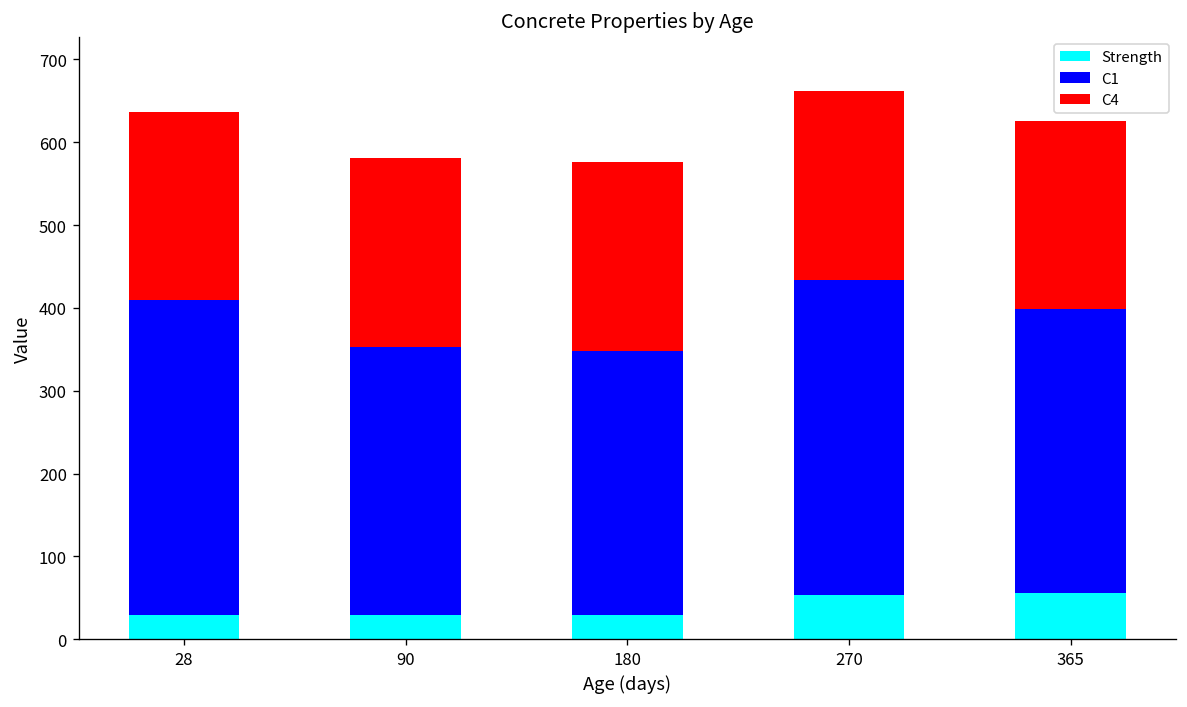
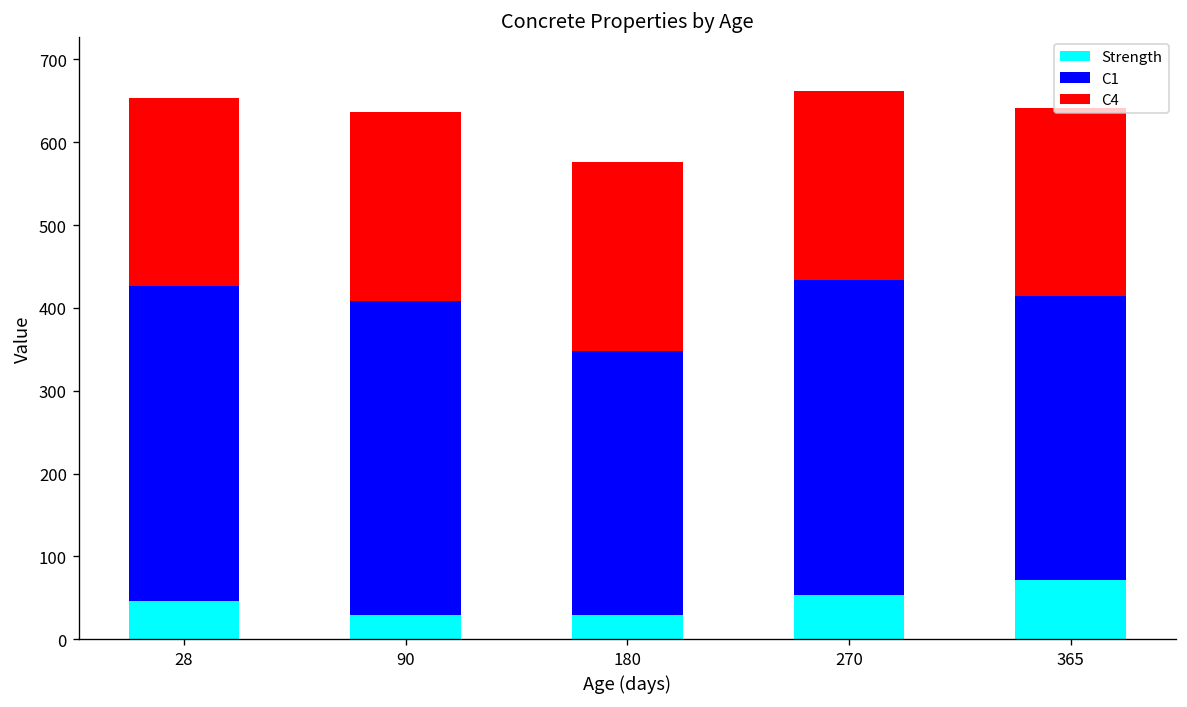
Strength, 28: 30 -> 50
C1, 90: 320 -> 380
Strength, 365: 60 -> 70
